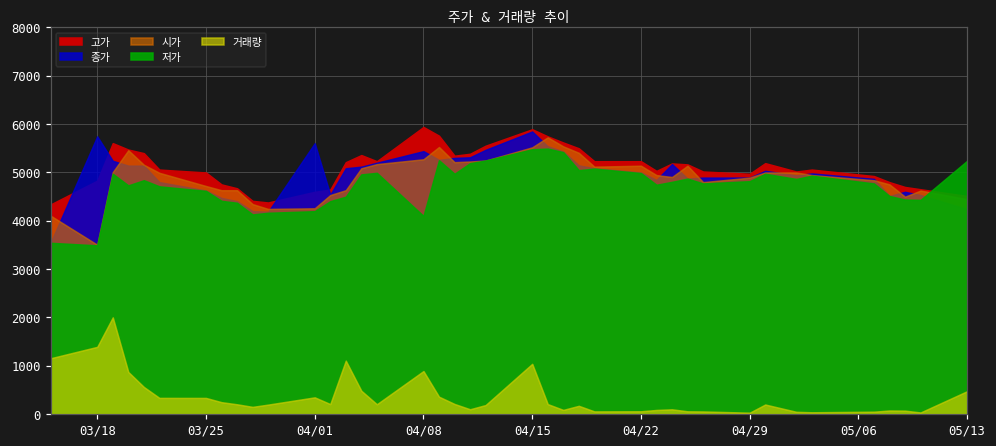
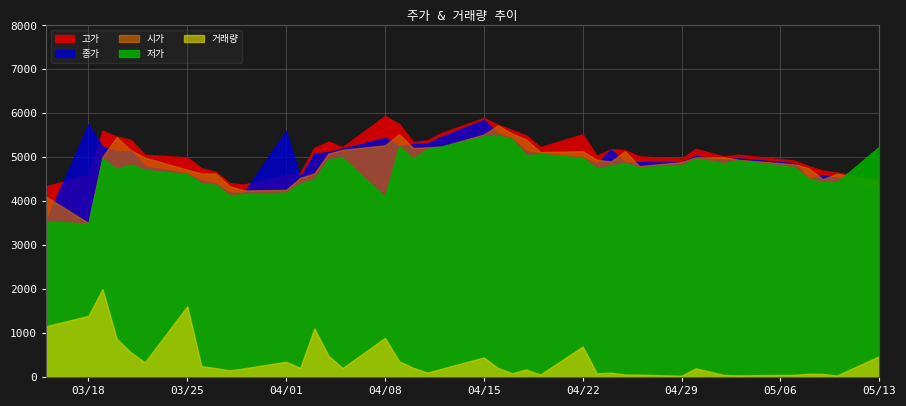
고가, 03/18: 4800 -> 4600
거래량, 03/25: 300 -> 1600
거래량, 04/15: 1000 -> 400
고가, 04/22: 5200 -> 5500
거래량, 04/22: 100 -> 700
